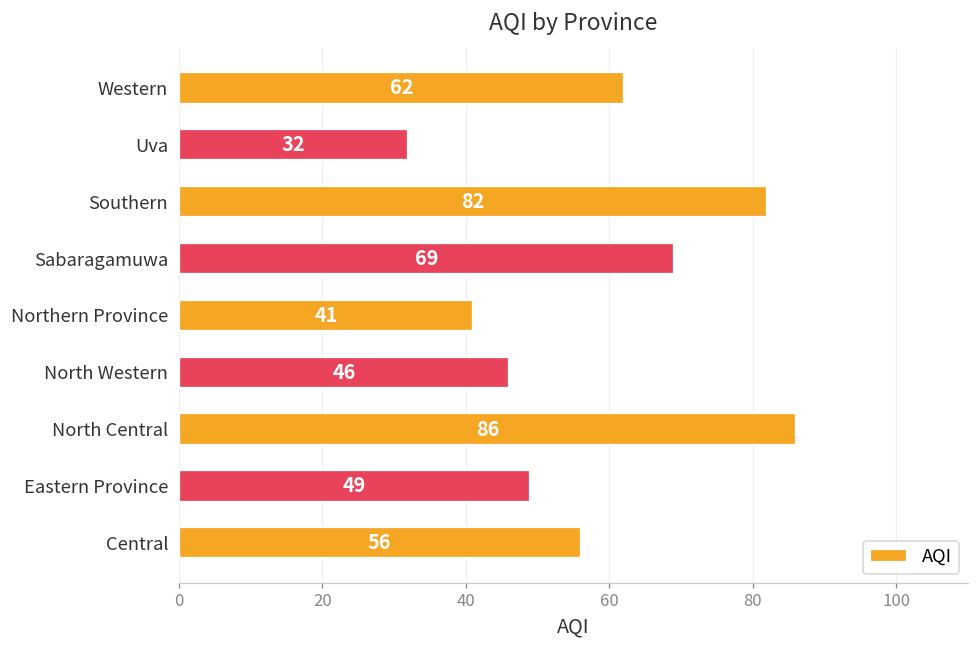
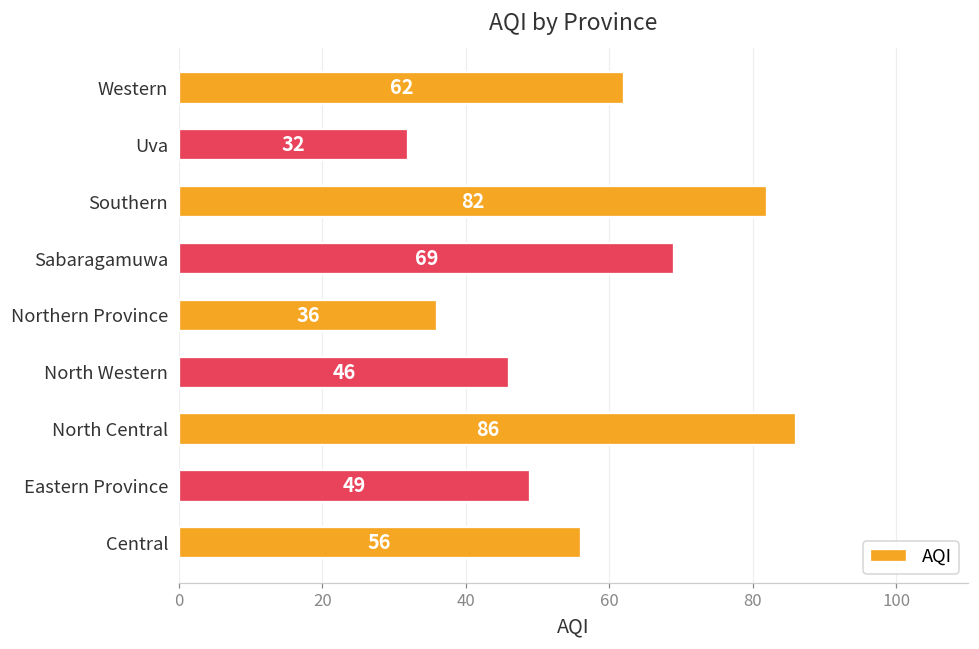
Northern Province: 41 -> 36
